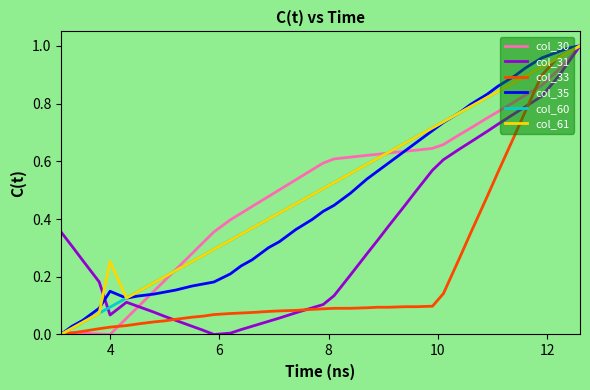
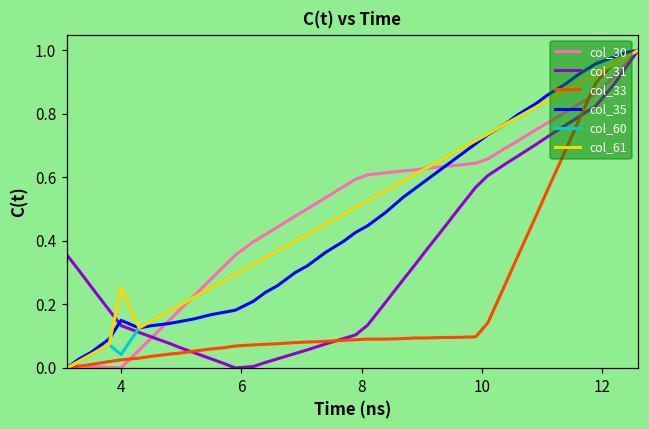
col_31, 4: 0.07 -> 0.13
col_60, 4: 0.09 -> 0.04
